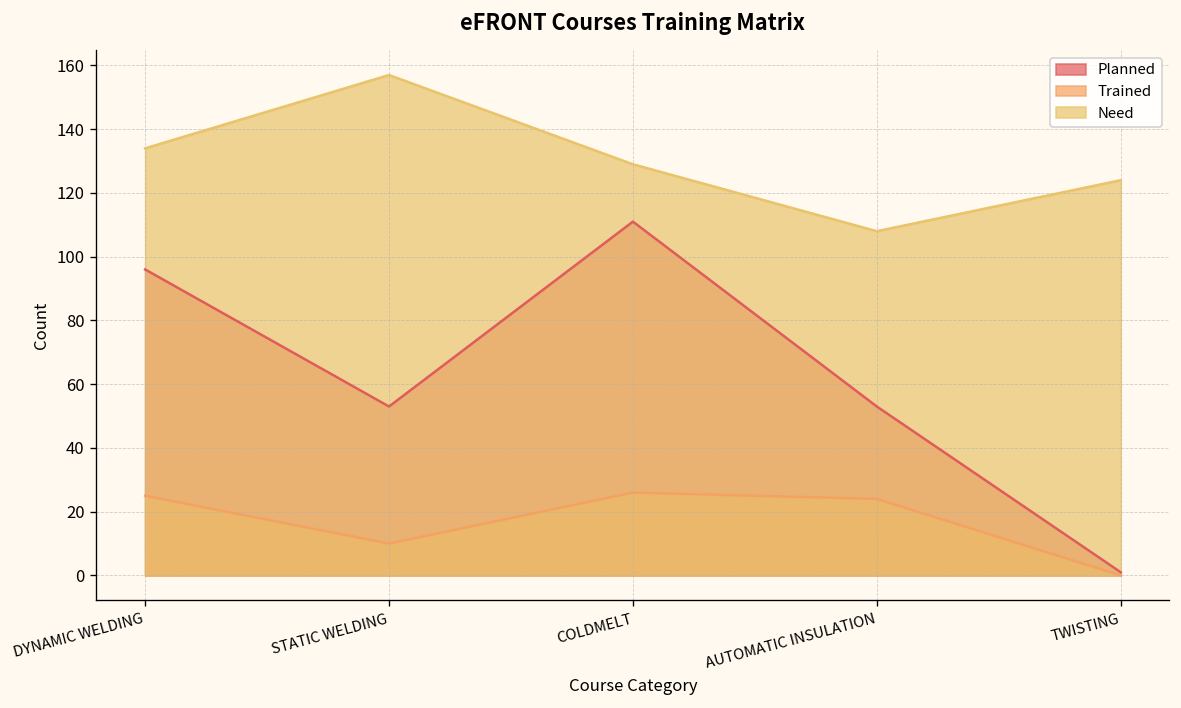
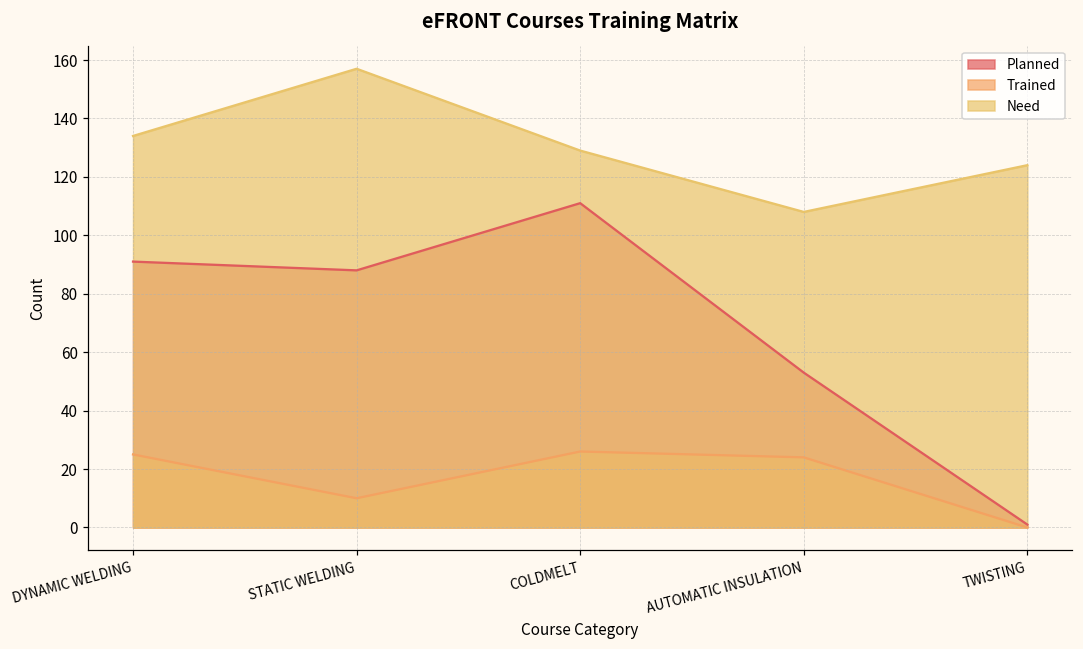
Planned, DYNAMIC WELDING: 96 -> 91
Planned, STATIC WELDING: 53 -> 88
